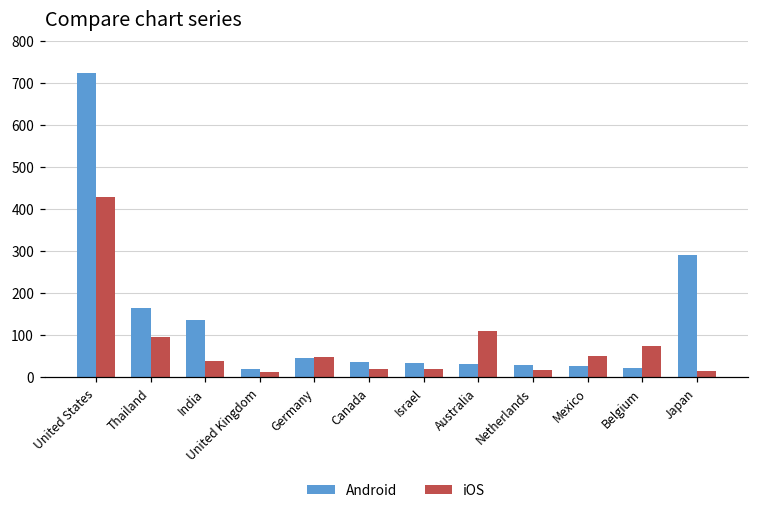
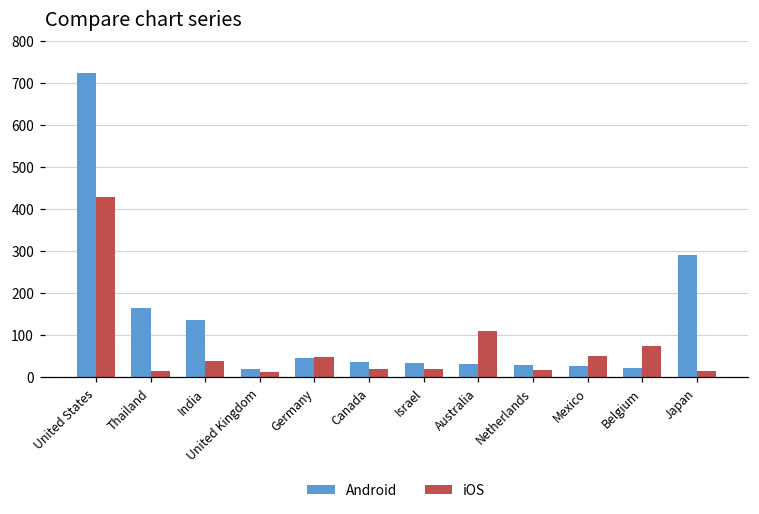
iOS, Thailand: 90 -> 10
